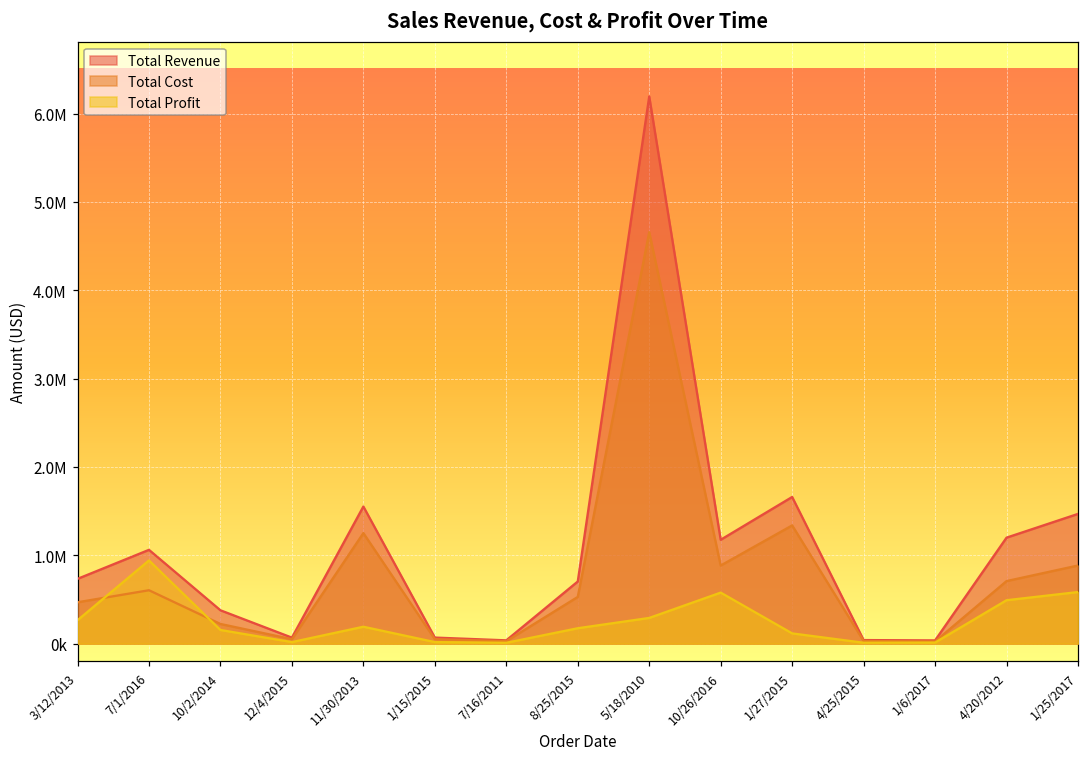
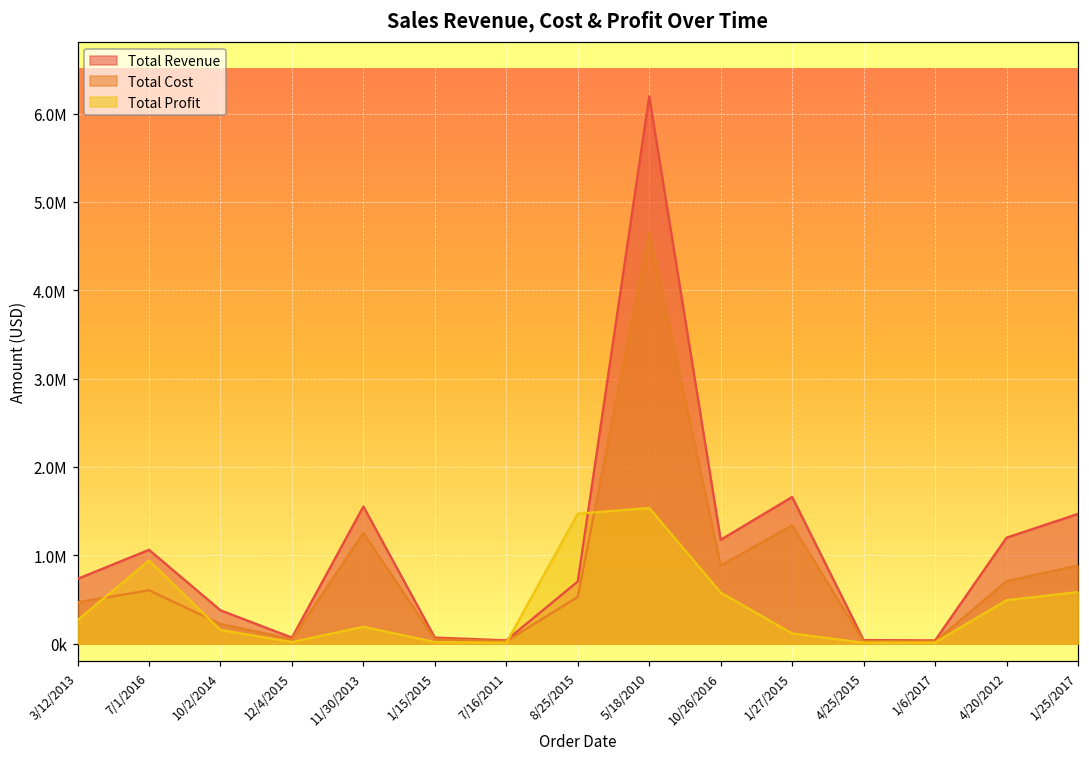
Total Profit, 8/25/2015: 200000 -> 1500000
Total Profit, 5/18/2010: 300000 -> 1500000
